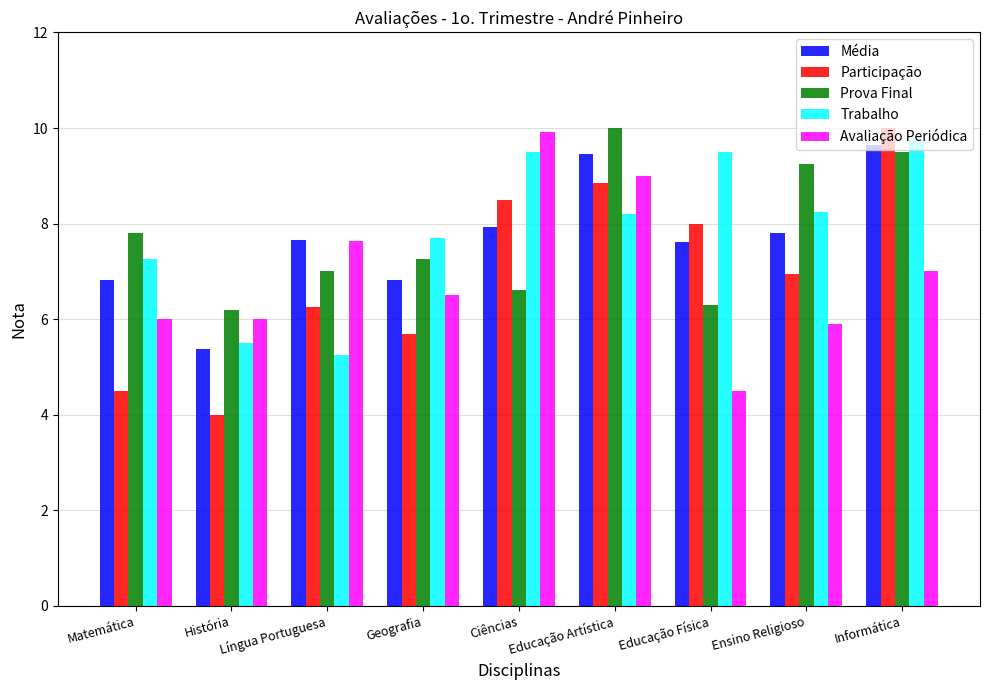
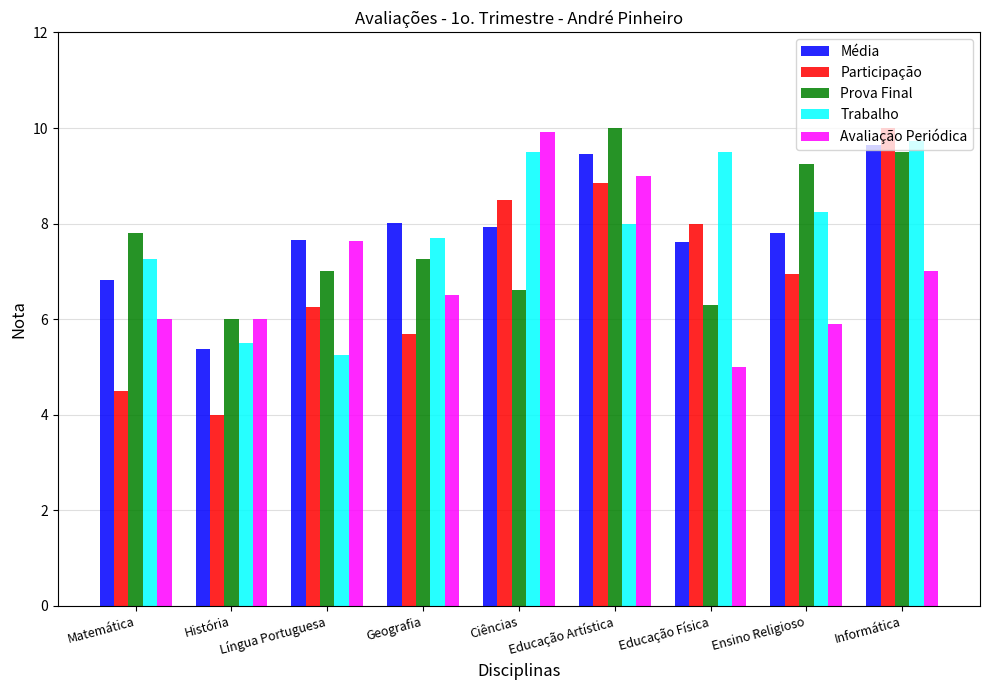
Prova Final, História: 6.2 -> 6.0
Média, Geografia: 6.8 -> 8.0
Trabalho, Educação Artística: 8.2 -> 8.0
Avaliação Periódica, Educação Física: 4.5 -> 5.0
